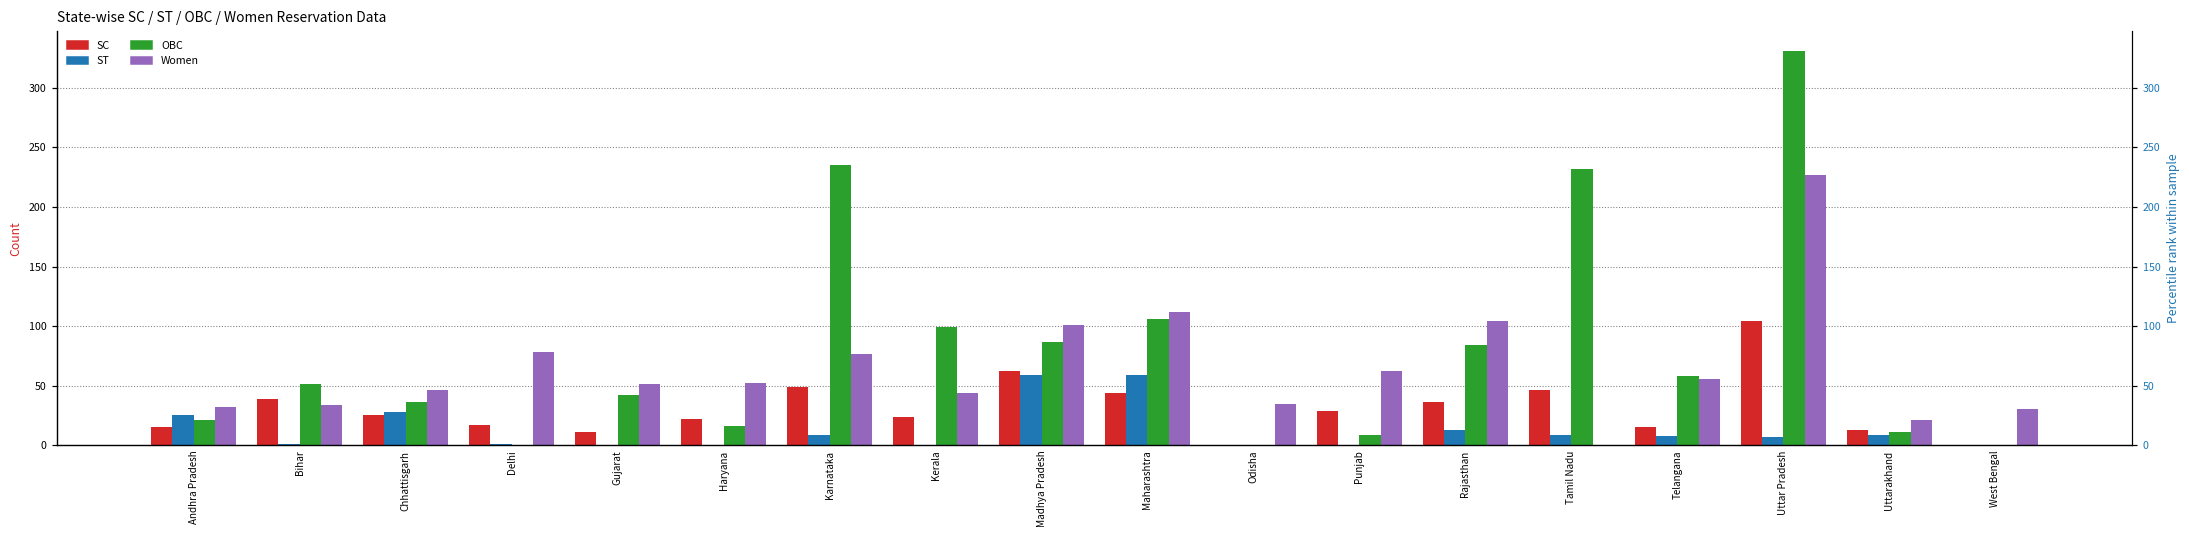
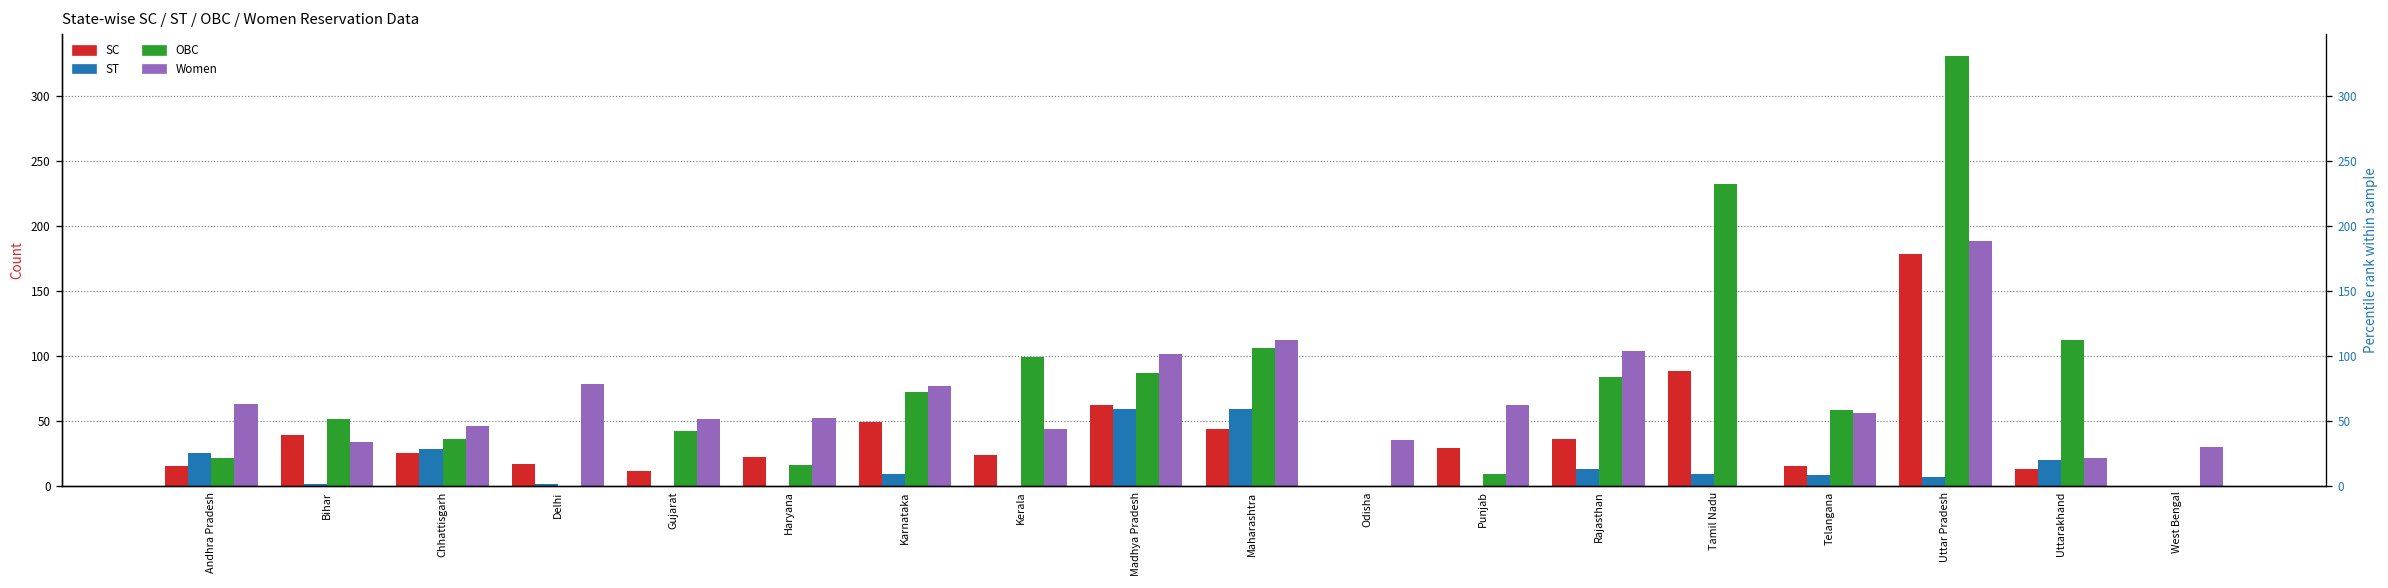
Women, Andhra Pradesh: 32 -> 63
OBC, Karnataka: 235 -> 72
SC, Tamil Nadu: 46 -> 88
SC, Uttar Pradesh: 104 -> 178
Women, Uttar Pradesh: 227 -> 188
ST, Uttarakhand: 9 -> 20
OBC, Uttarakhand: 11 -> 112
